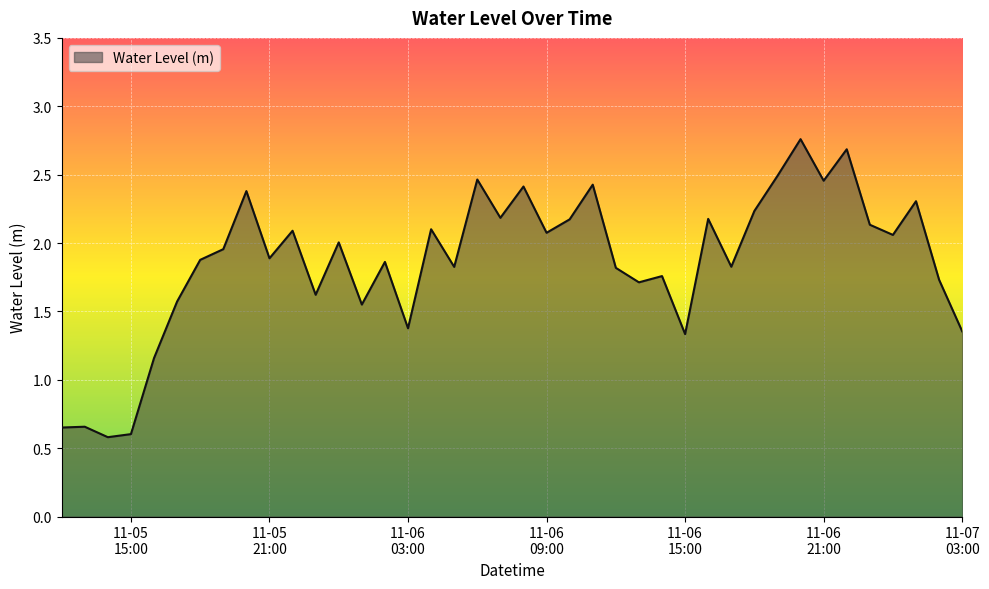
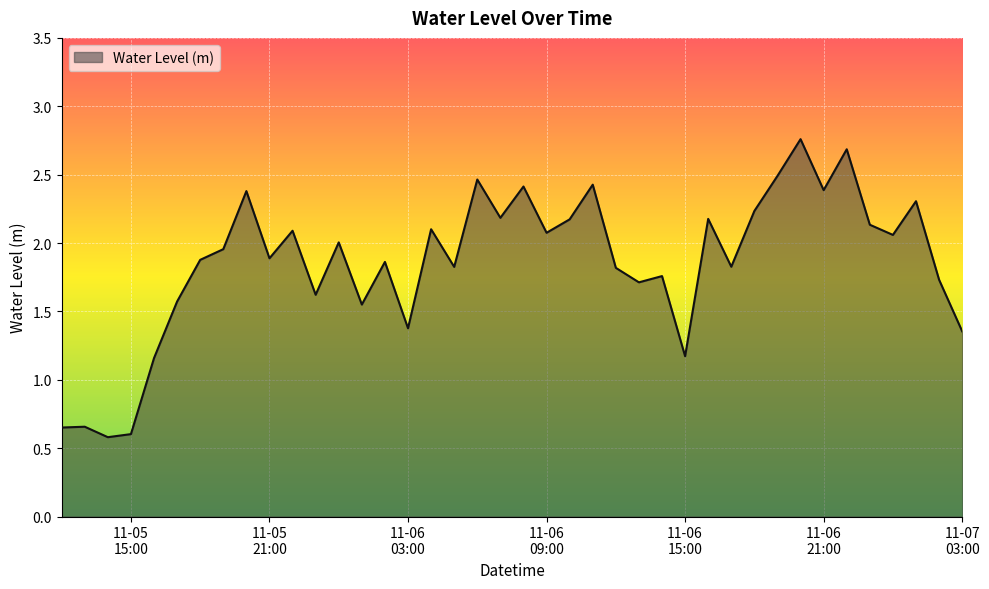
11-06 15:00: 1.33 -> 1.17
11-06 21:00: 2.46 -> 2.39
